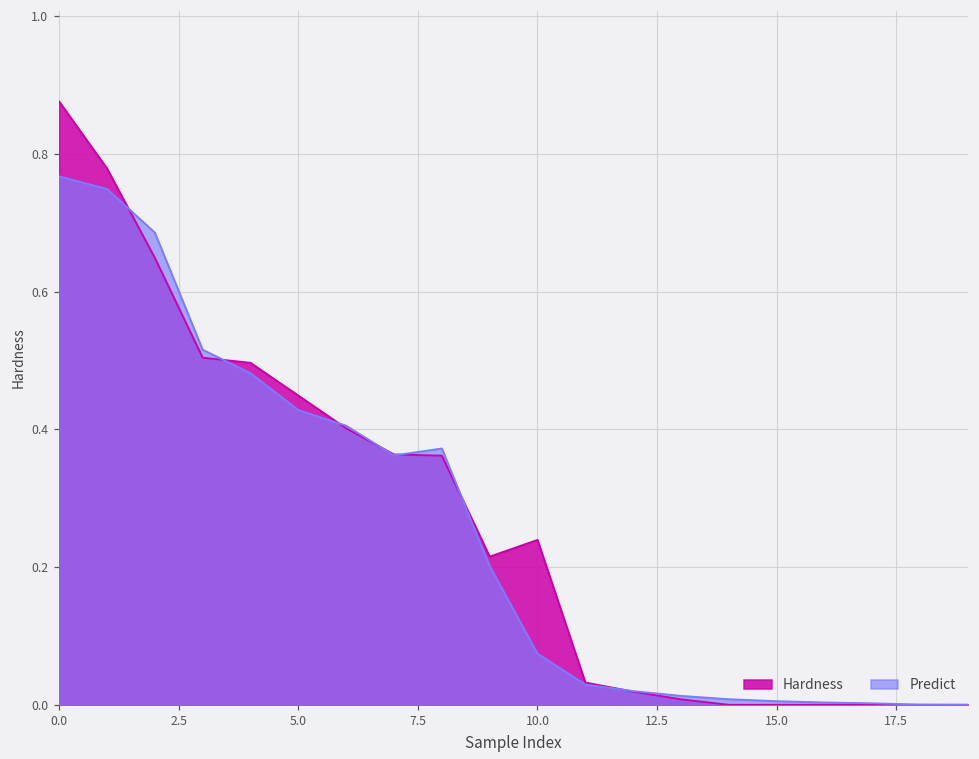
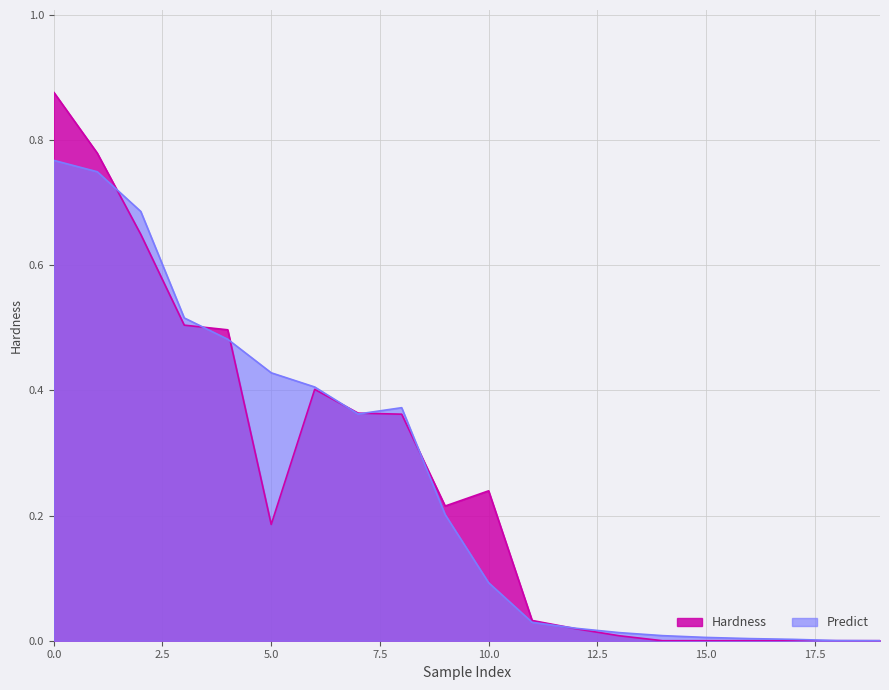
Hardness, 5.0: 0.45 -> 0.19
Predict, 10.0: 0.07 -> 0.09
